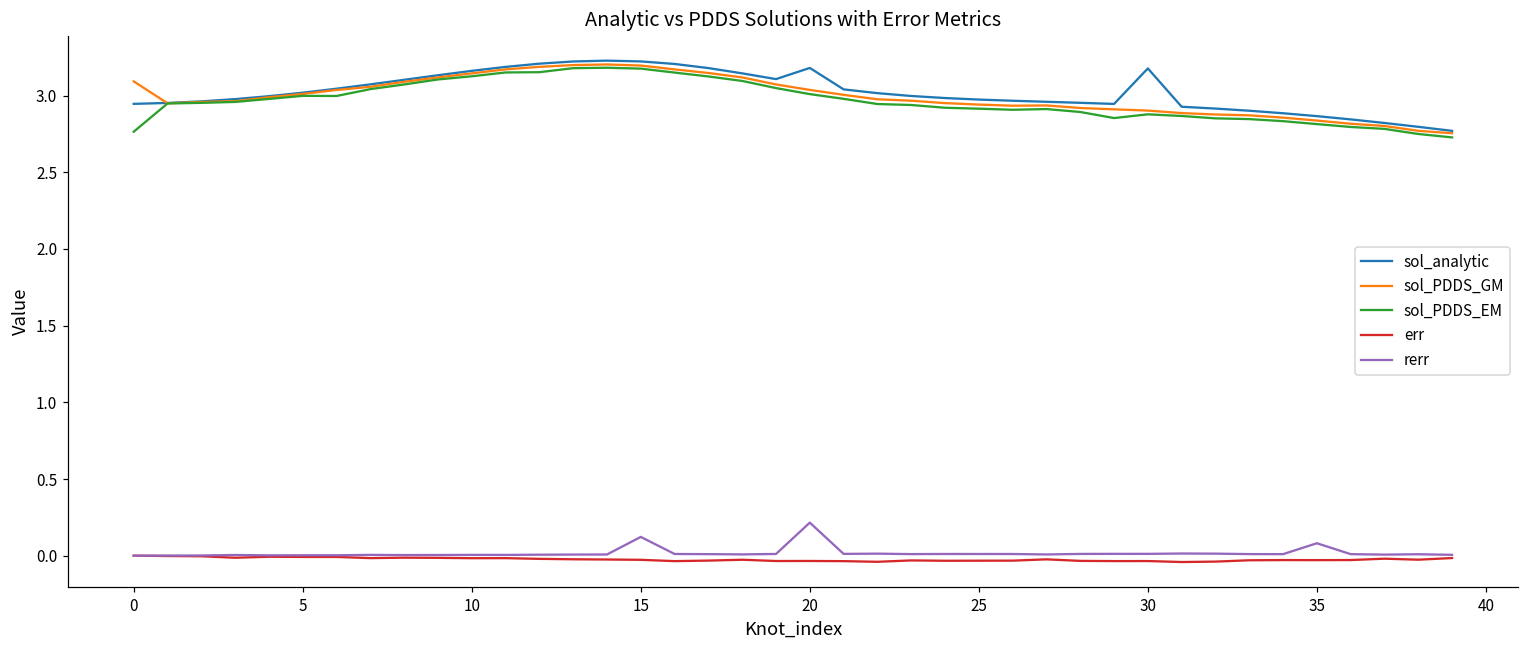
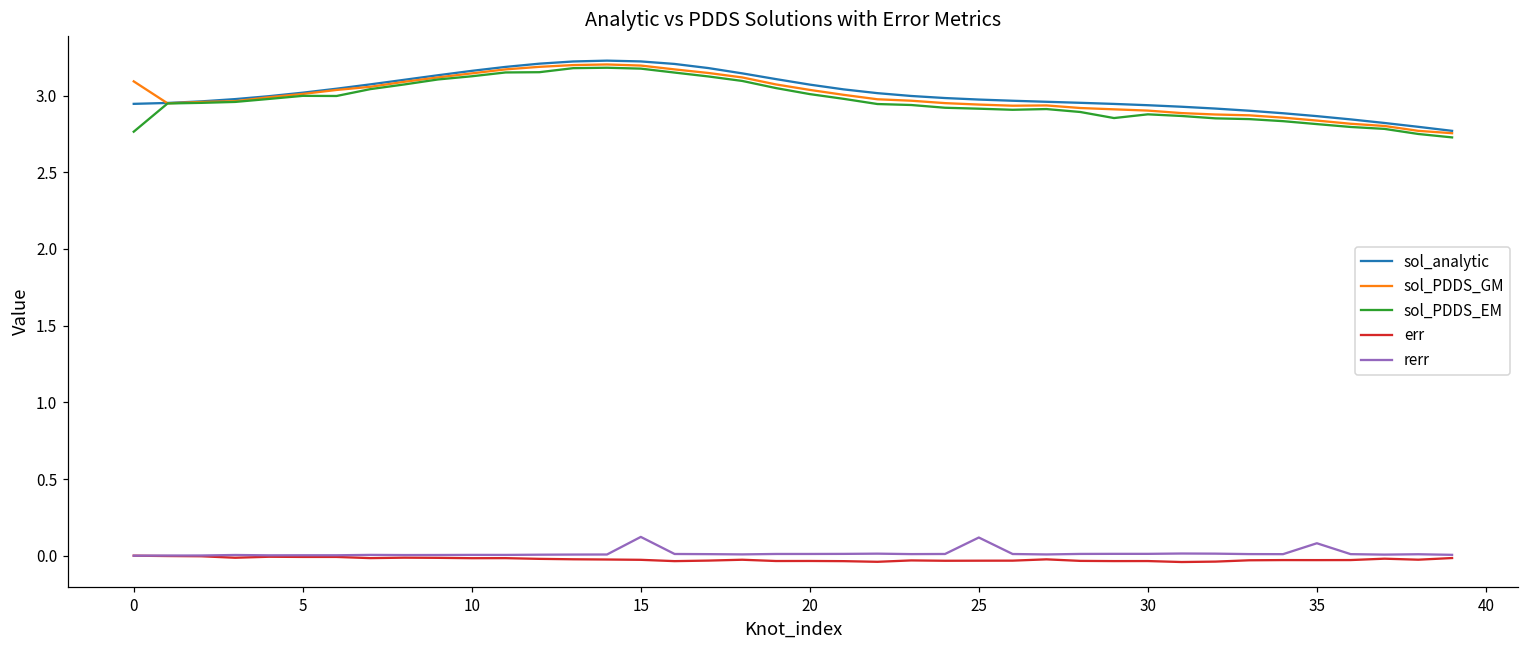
sol_analytic, 20: 3.18 -> 3.07
rerr, 20: 0.22 -> 0.01
rerr, 25: 0.01 -> 0.12
sol_analytic, 30: 3.18 -> 2.94
